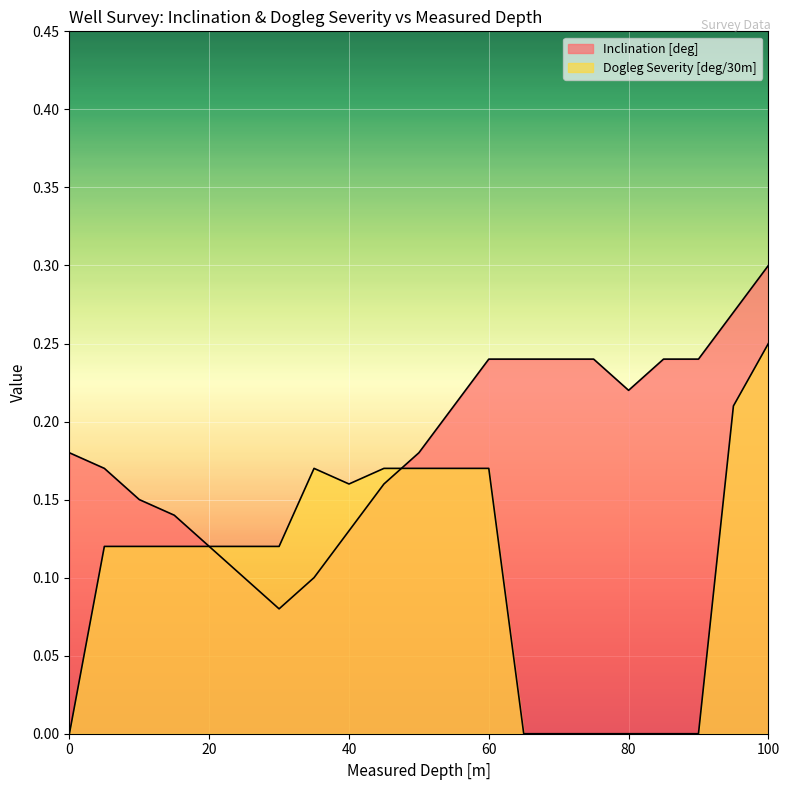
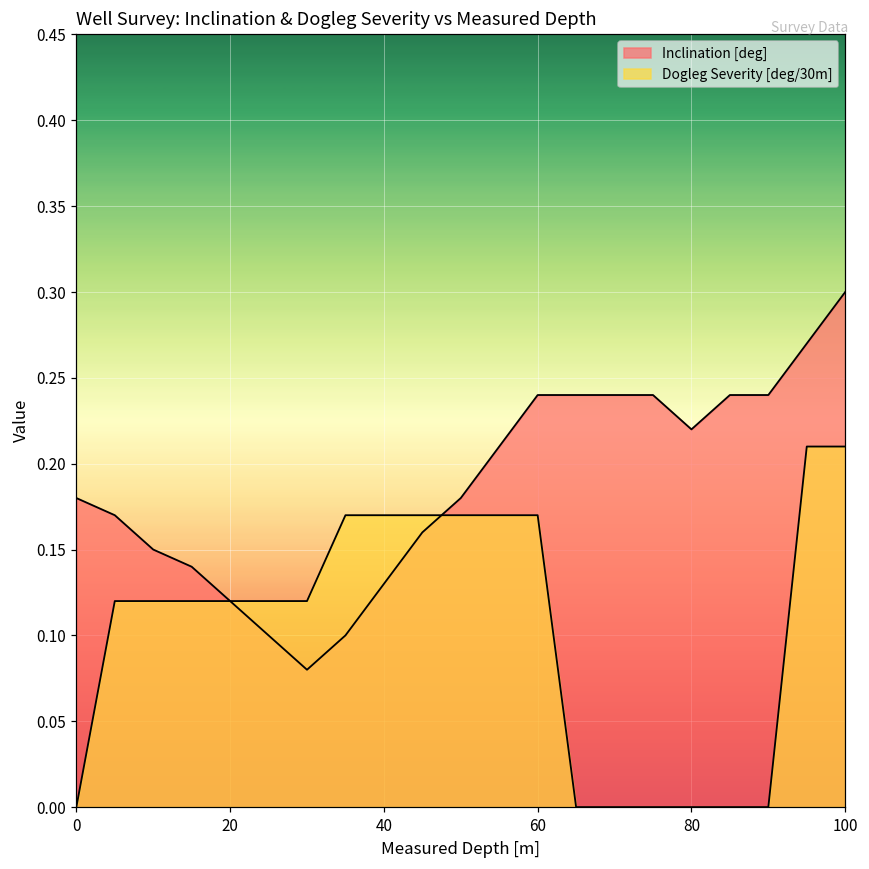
Dogleg Severity [deg/30m], 40: 0.16 -> 0.17
Dogleg Severity [deg/30m], 100: 0.25 -> 0.21
